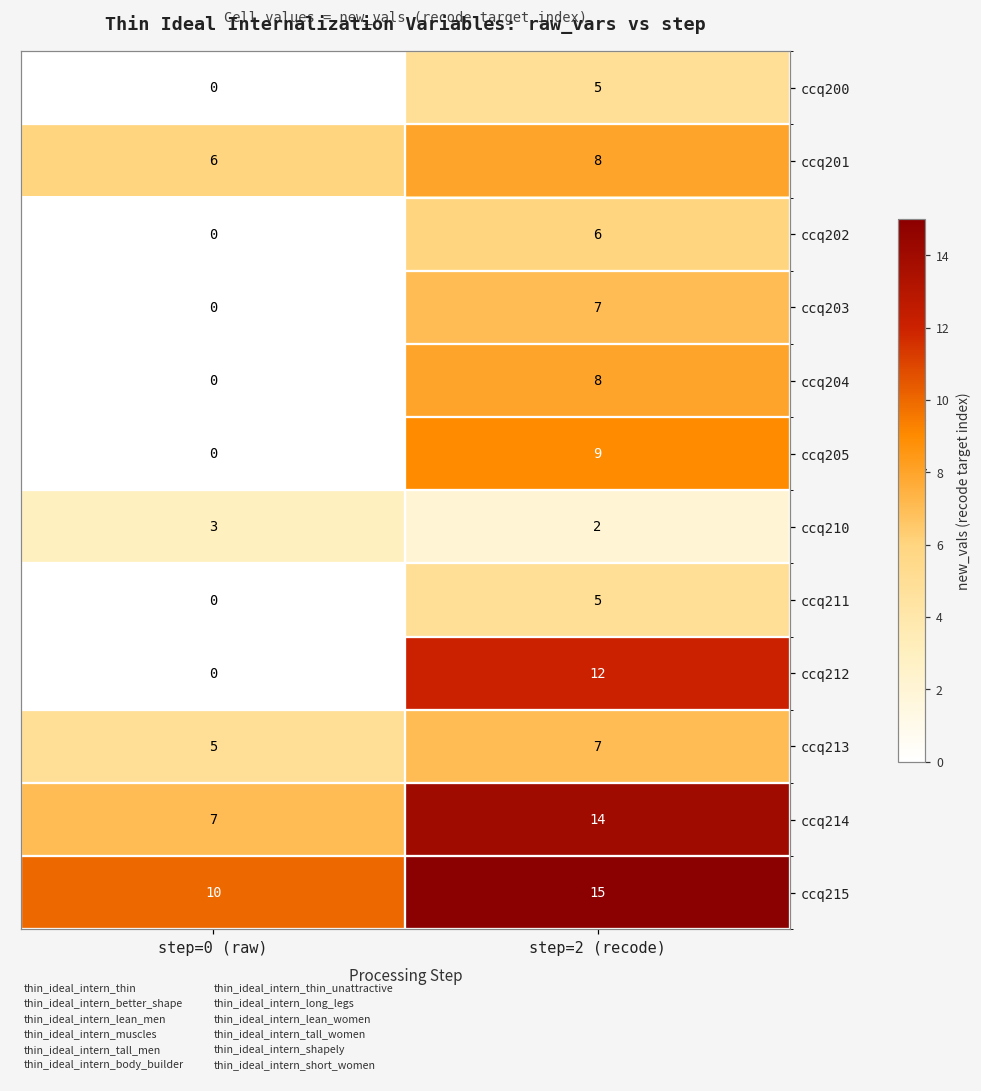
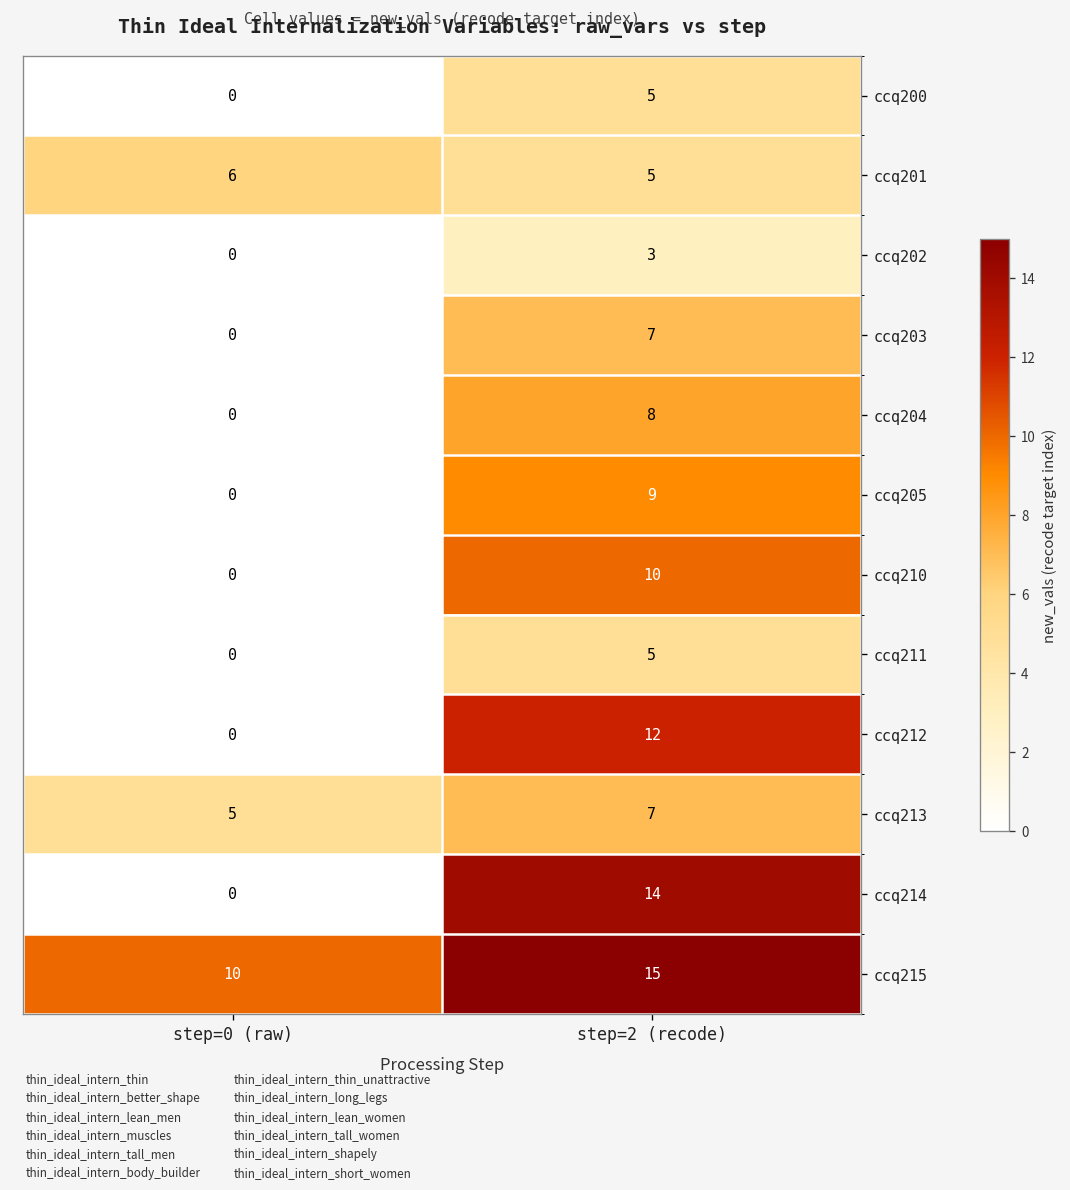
ccq201, step=2 (recode): 8 -> 5
ccq202, step=2 (recode): 6 -> 3
ccq210, step=0 (raw): 3 -> 0
ccq210, step=2 (recode): 2 -> 10
ccq214, step=0 (raw): 7 -> 0
